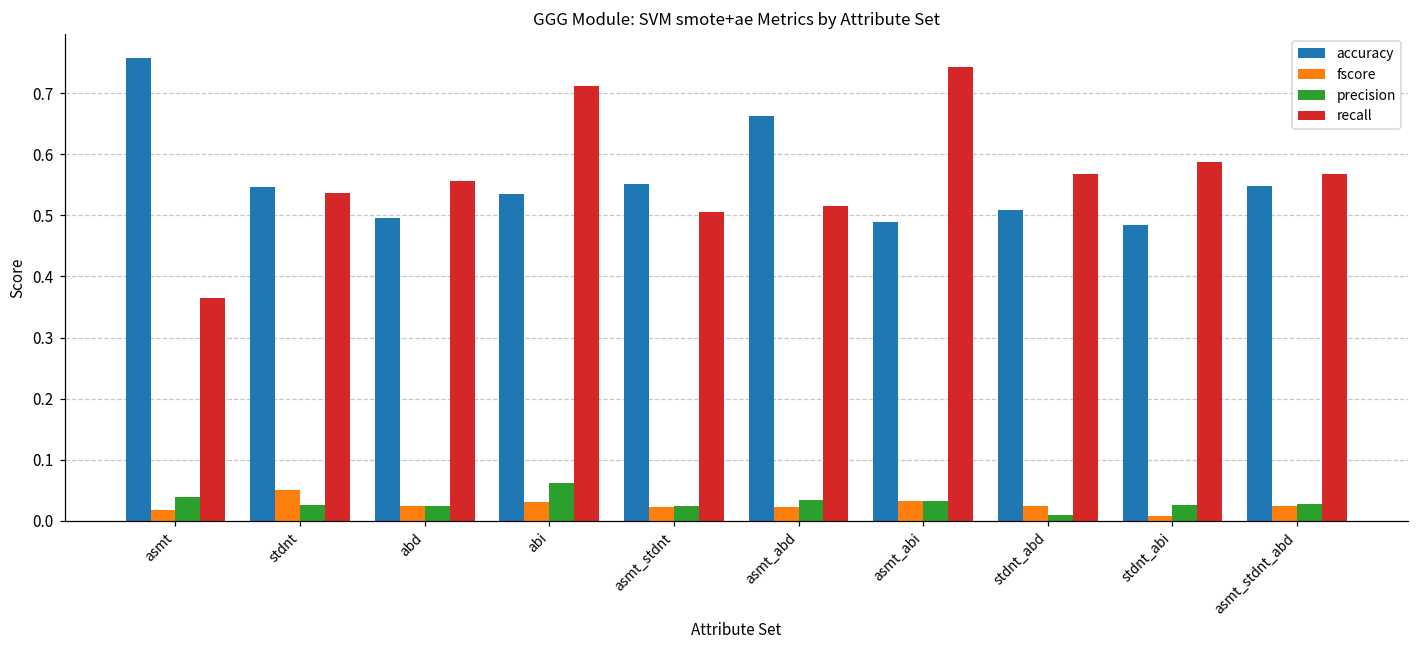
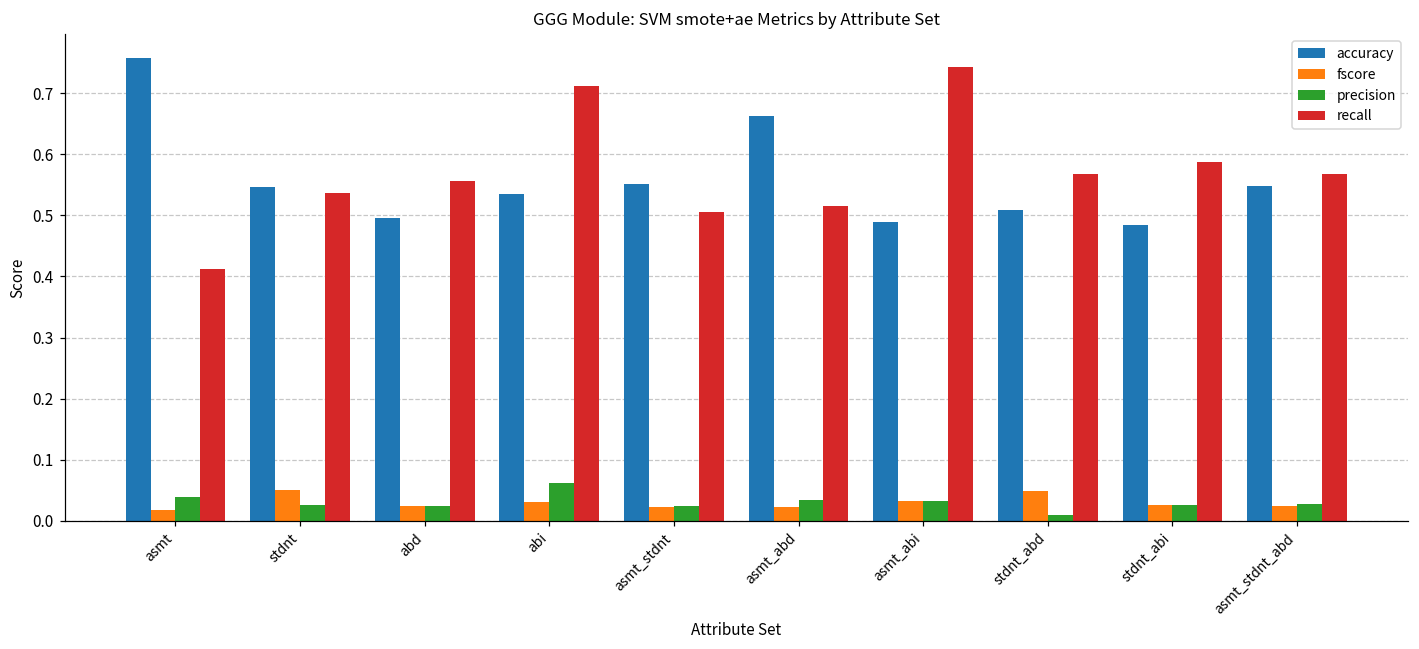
recall, asmt: 0.37 -> 0.41
fscore, stdnt_abd: 0.02 -> 0.05
fscore, stdnt_abi: 0.01 -> 0.03
